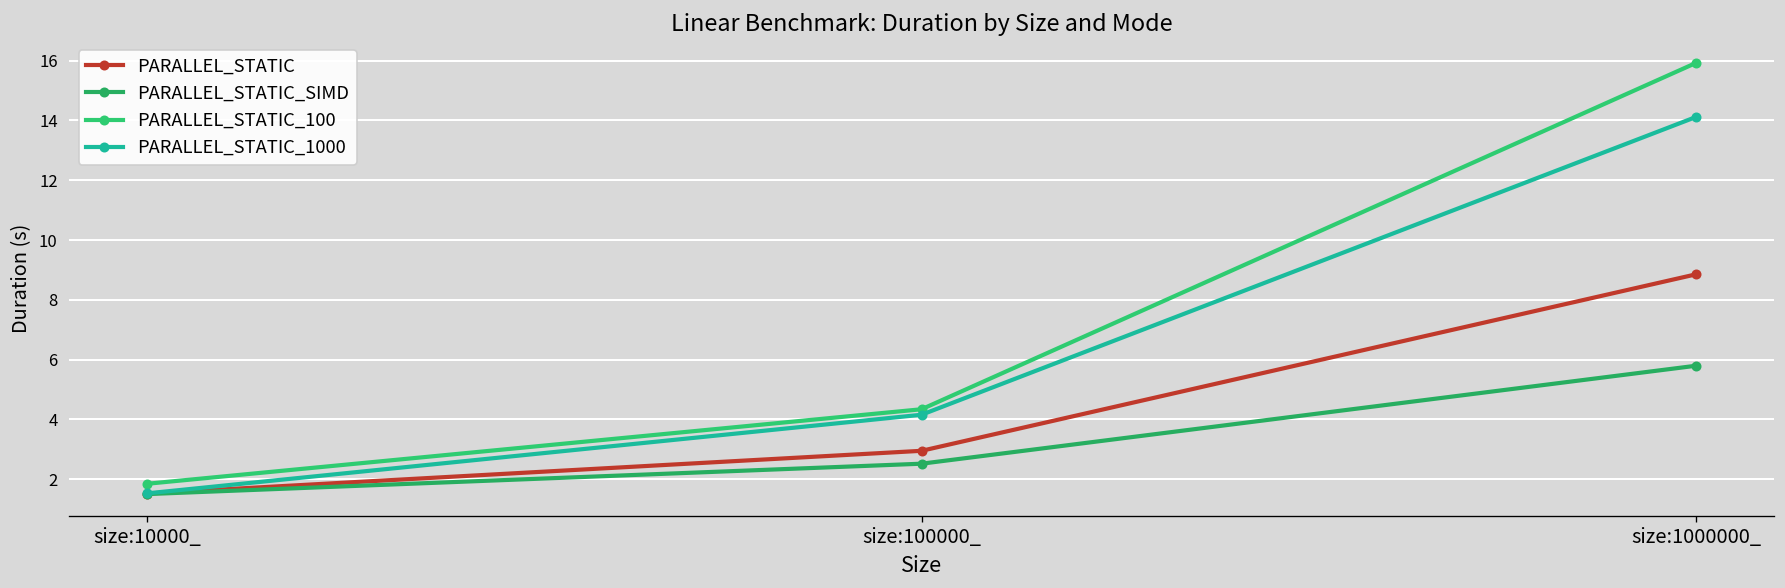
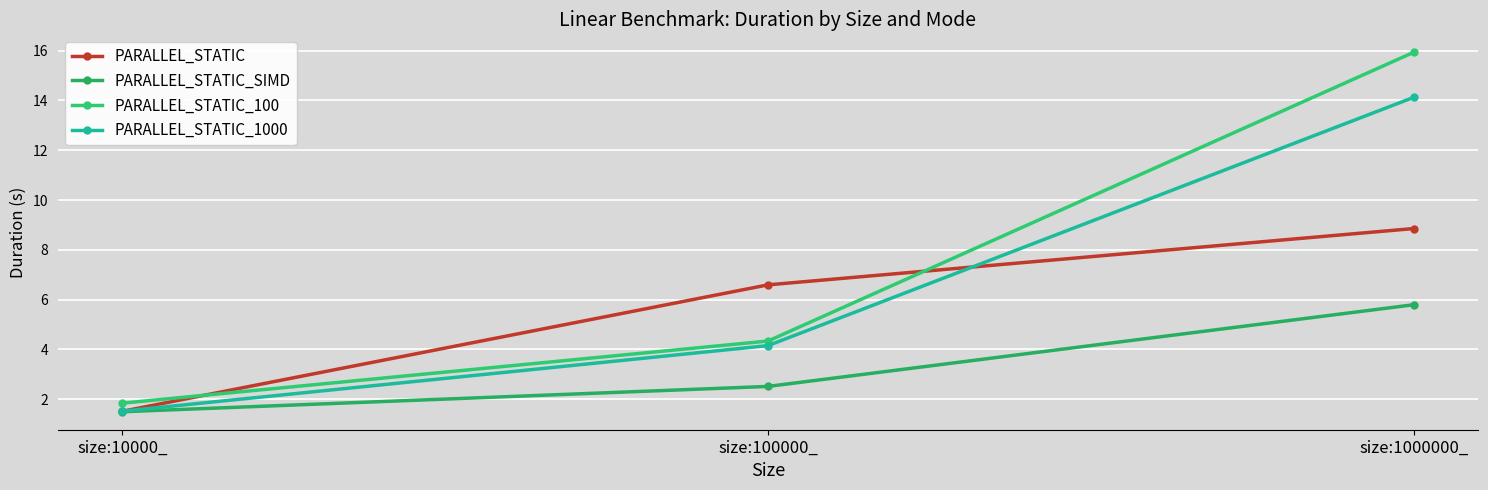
PARALLEL_STATIC, size:100000_: 2.9 -> 6.6
